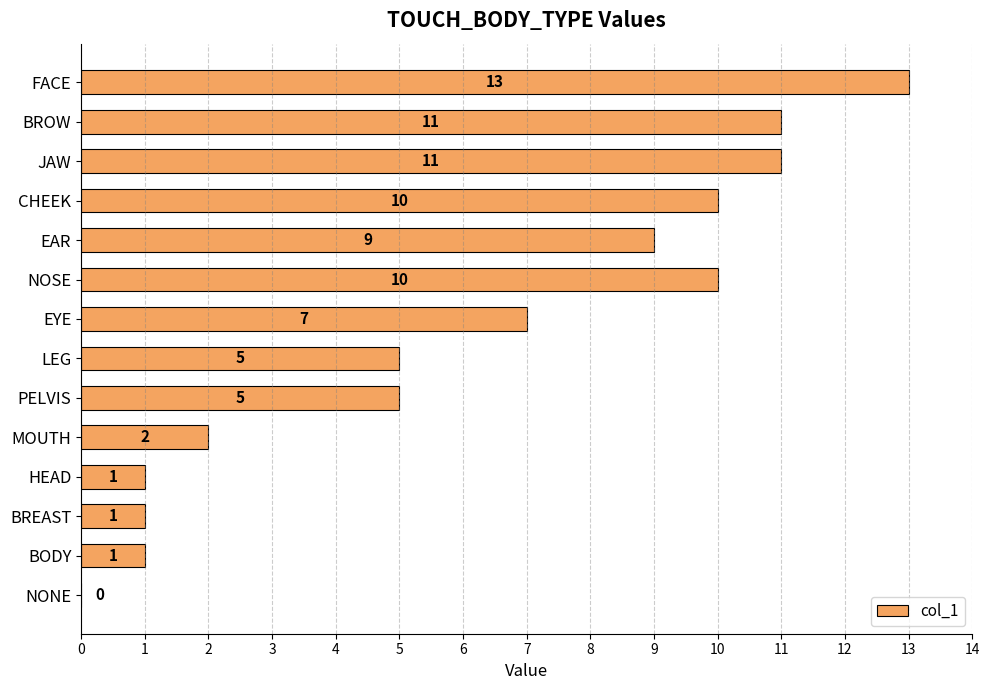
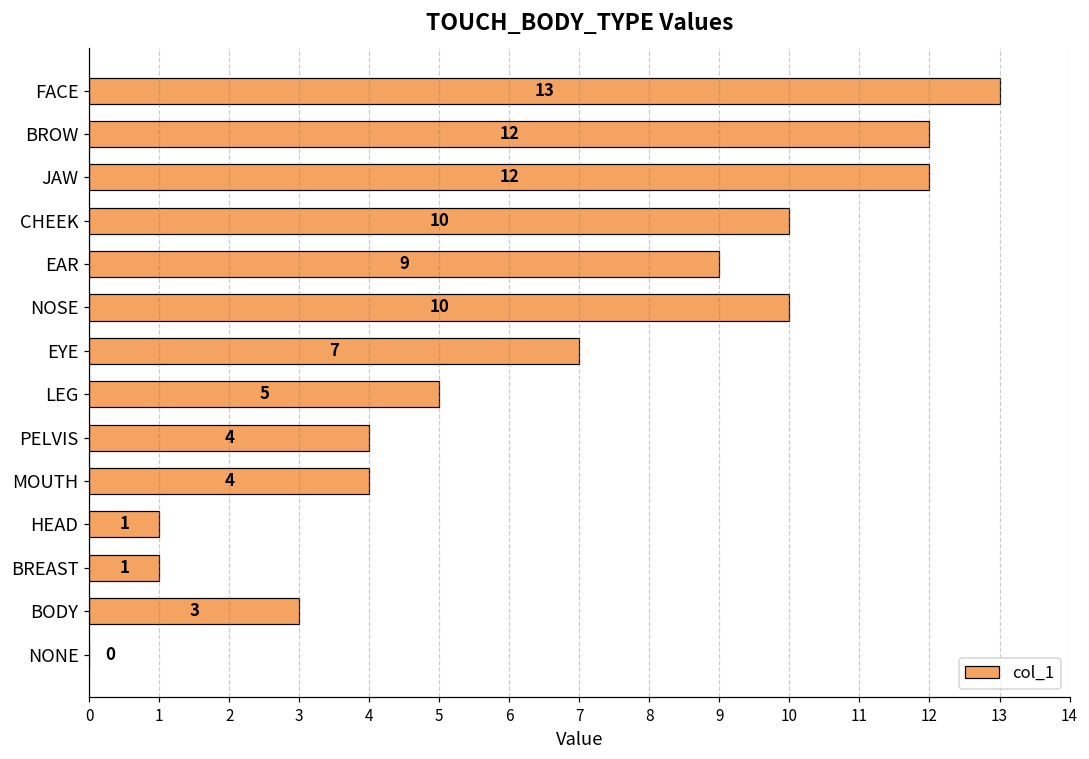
BROW: 11 -> 12
JAW: 11 -> 12
PELVIS: 5 -> 4
MOUTH: 2 -> 4
BODY: 1 -> 3
